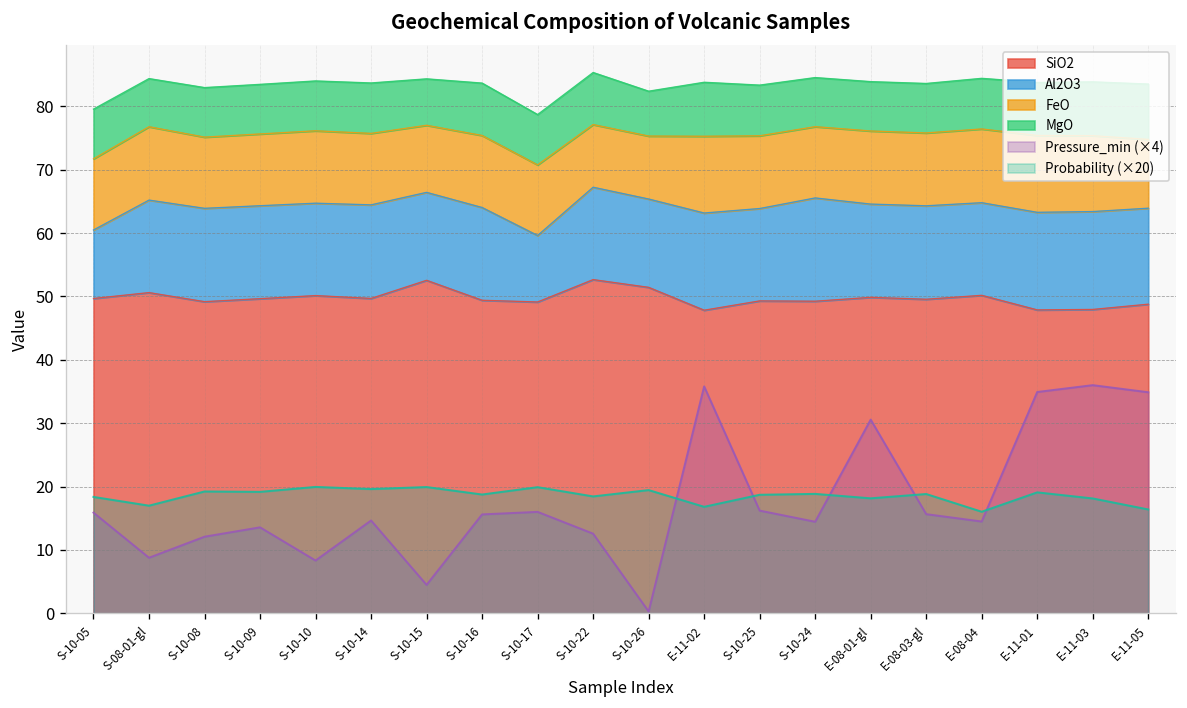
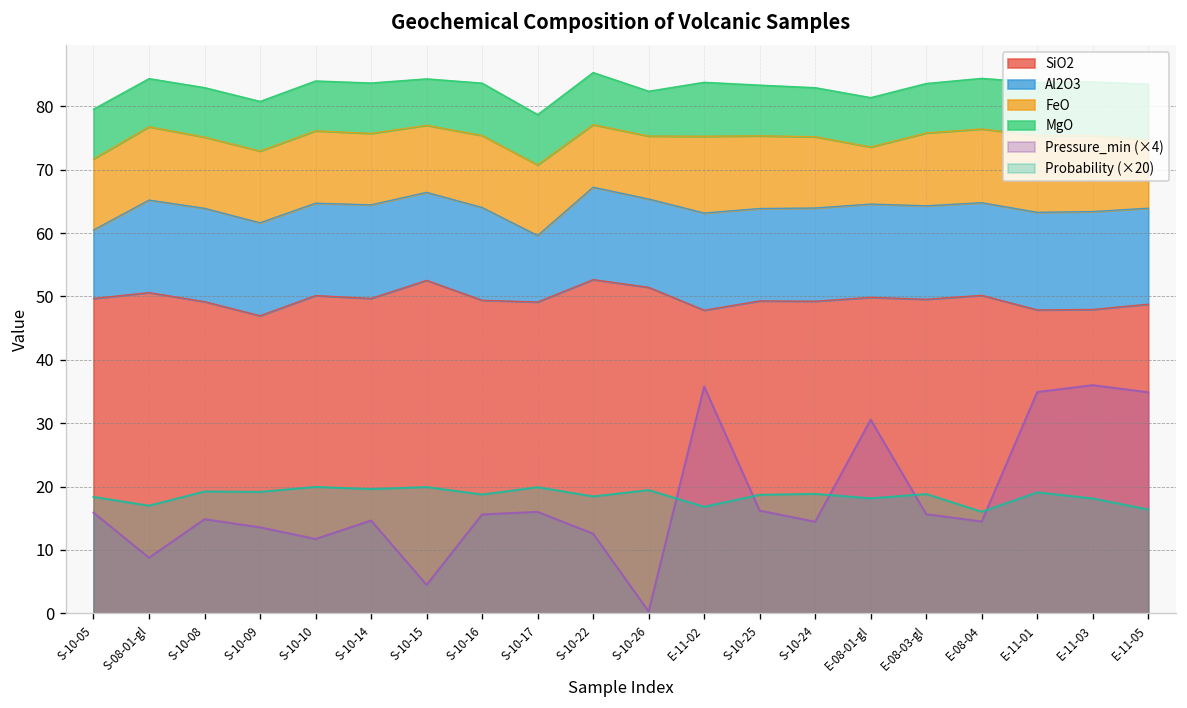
Pressure_min (×4), S-10-08: 12 -> 15
SiO2, S-10-09: 50 -> 47
Pressure_min (×4), S-10-10: 8 -> 12
Al2O3, S-10-24: 16 -> 15
FeO, E-08-01-gl: 12 -> 9
